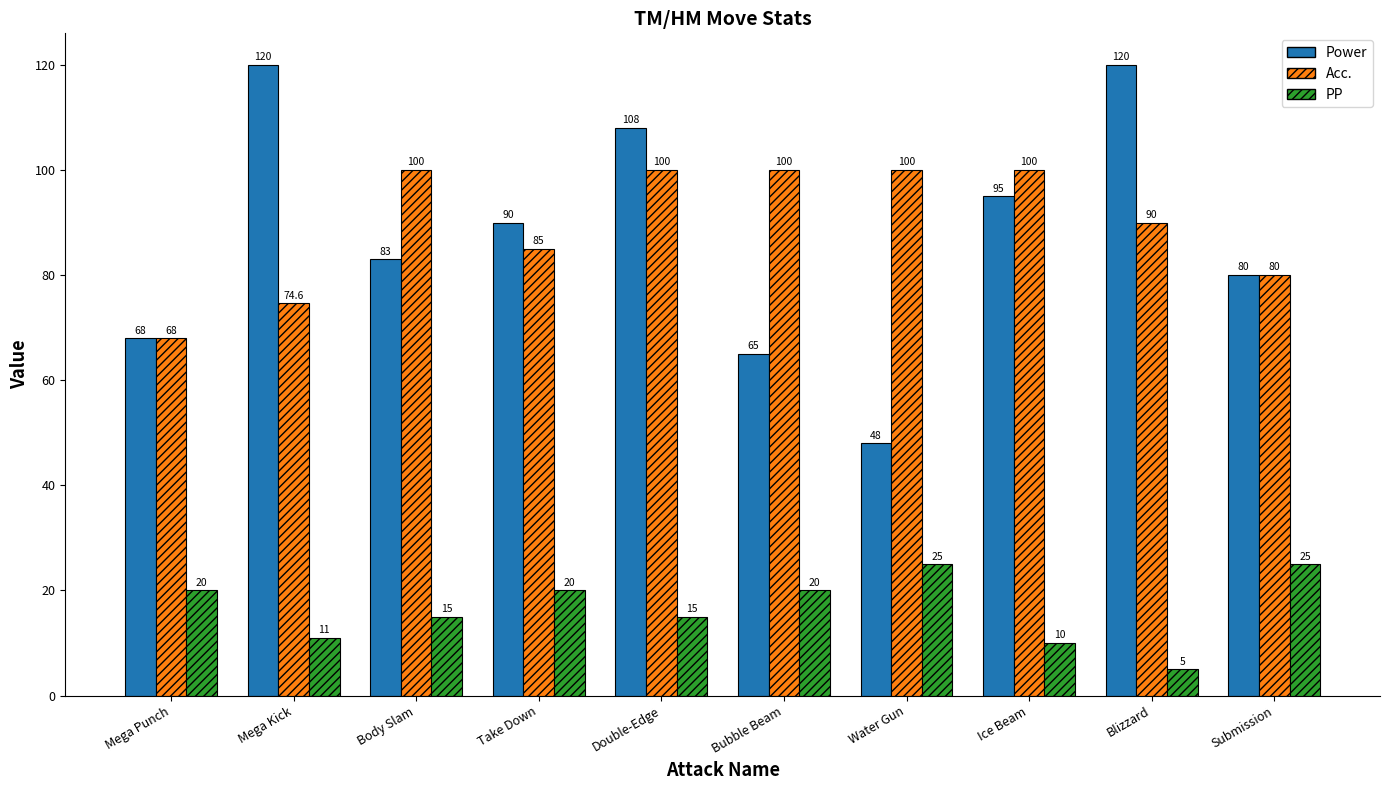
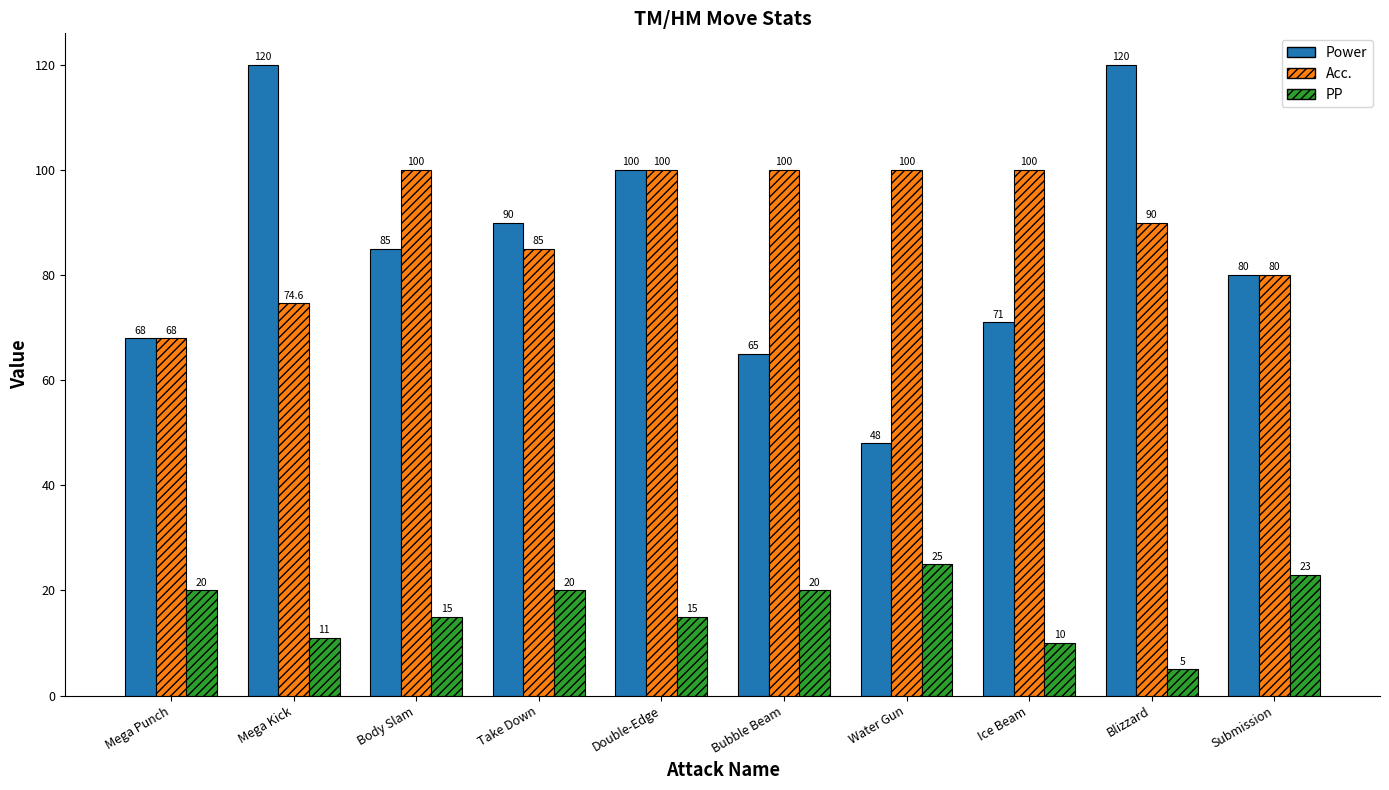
Power, Body Slam: 83 -> 85
Power, Double-Edge: 108 -> 100
Power, Ice Beam: 95 -> 71
PP, Submission: 25 -> 23
